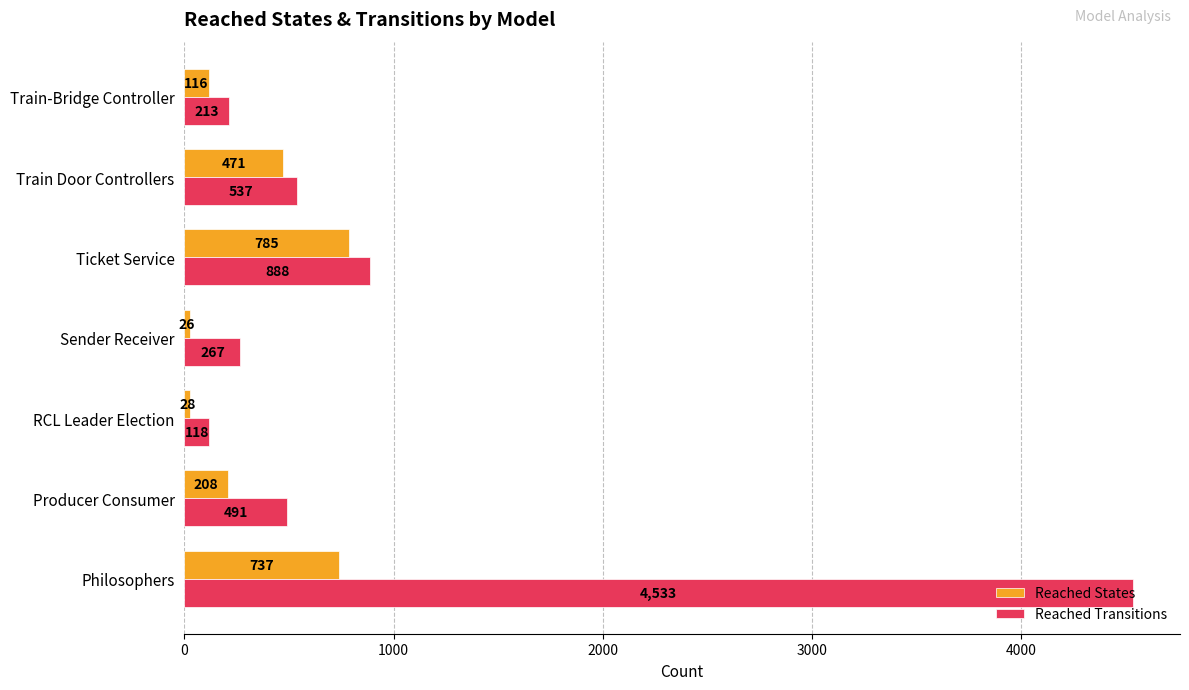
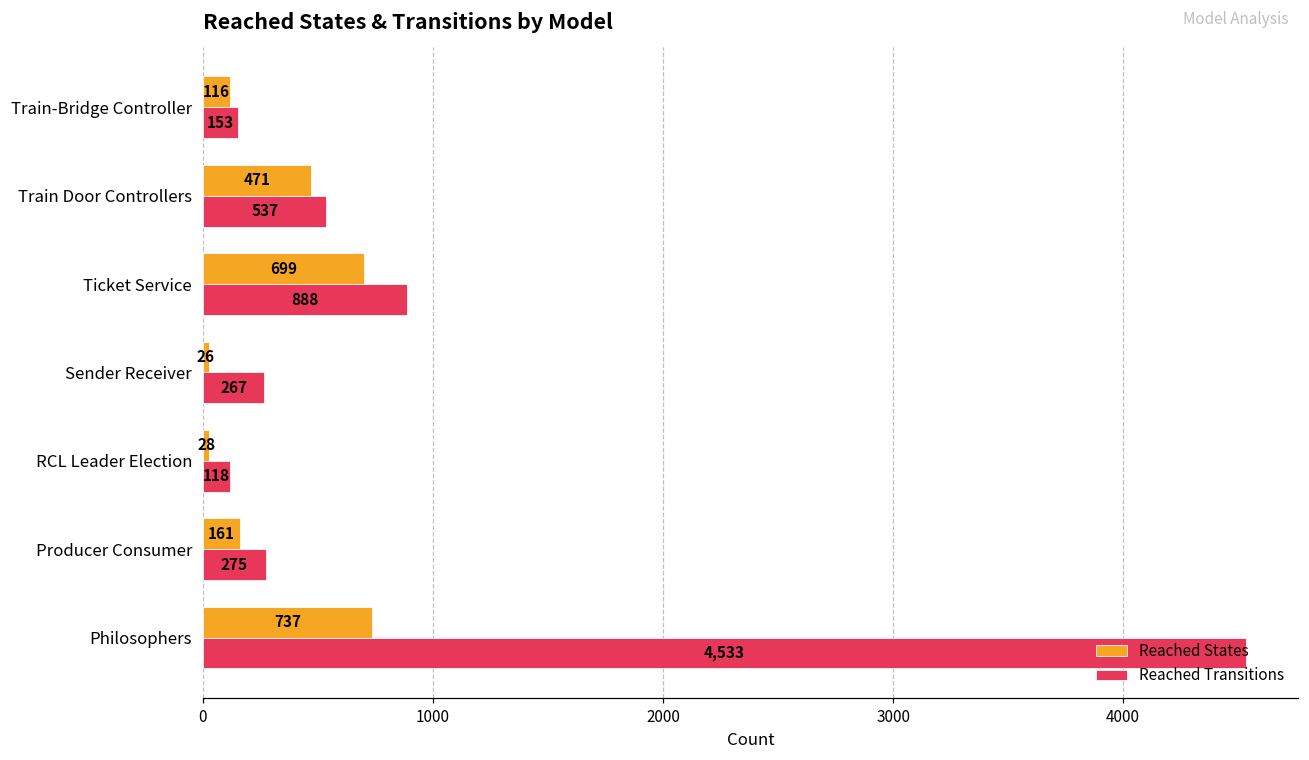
Reached Transitions, Train-Bridge Controller: 213 -> 153
Reached States, Ticket Service: 785 -> 699
Reached States, Producer Consumer: 208 -> 161
Reached Transitions, Producer Consumer: 491 -> 275
